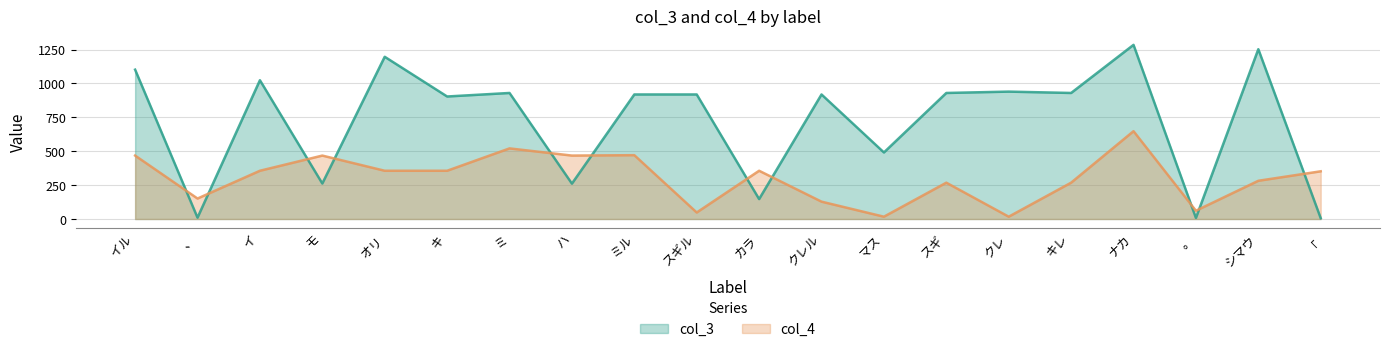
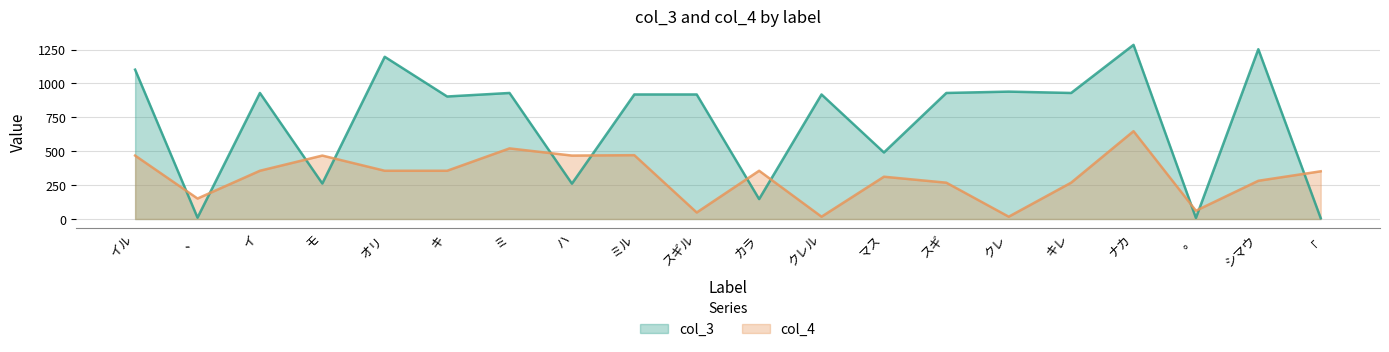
col_3, イ: 1020 -> 930
col_4, クレル: 130 -> 20
col_4, マス: 20 -> 310
